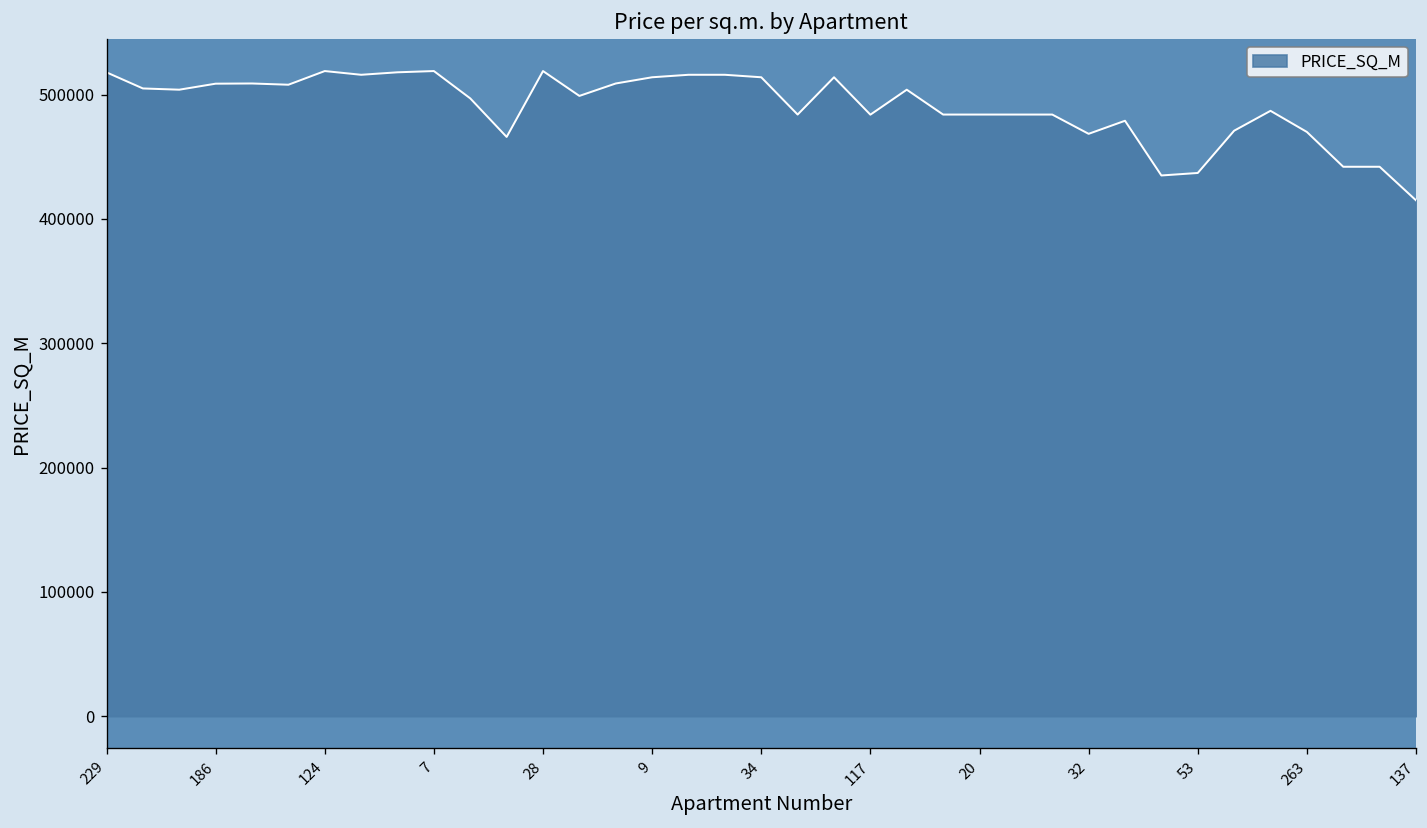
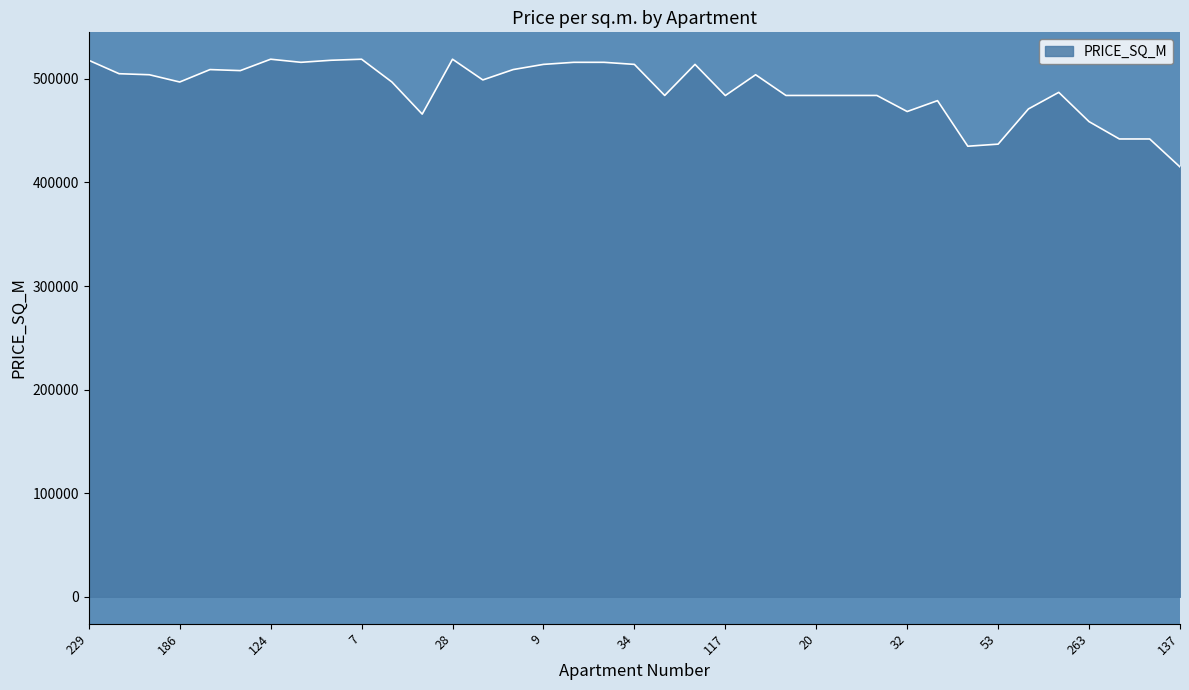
186: 509000 -> 497000
263: 470000 -> 459000
